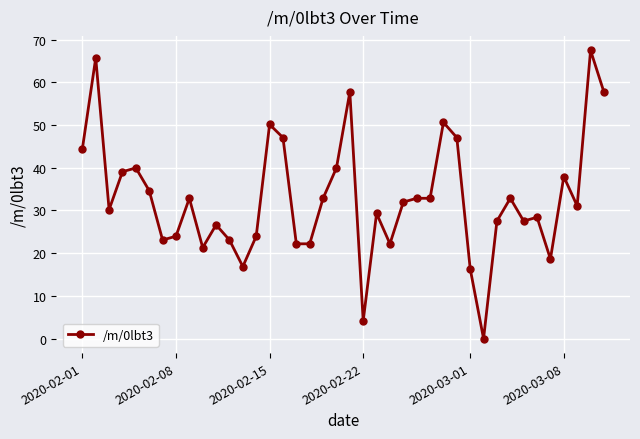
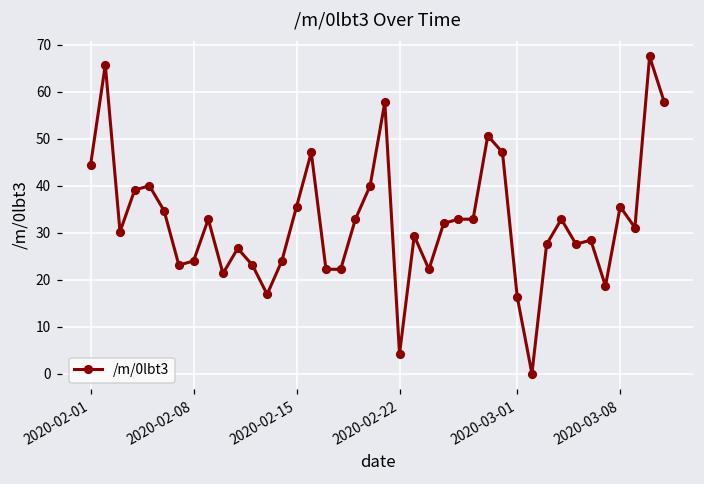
2020-02-15: 50 -> 36
2020-03-08: 38 -> 36
